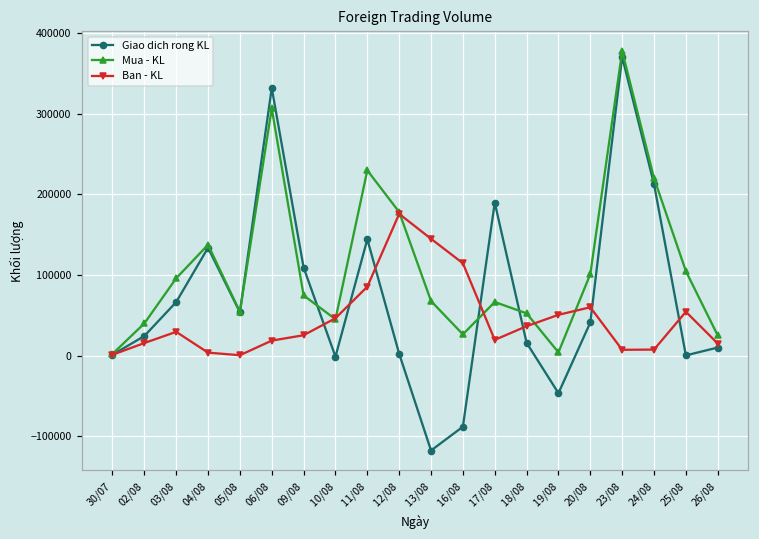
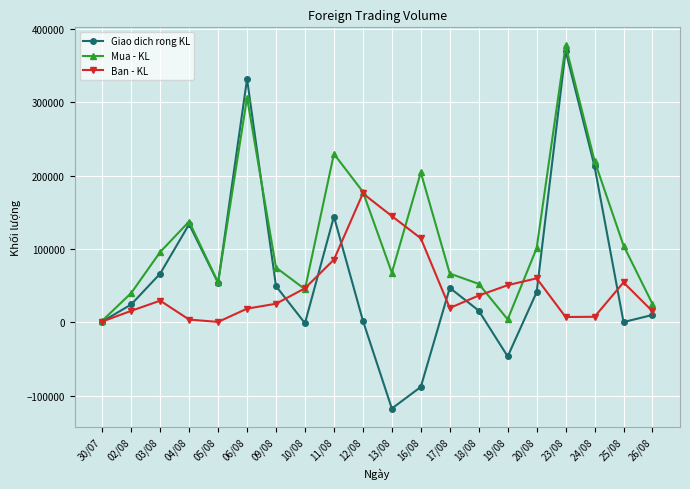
Giao dich rong KL, 09/08: 110000 -> 50000
Mua - KL, 16/08: 30000 -> 200000
Giao dich rong KL, 17/08: 190000 -> 50000
